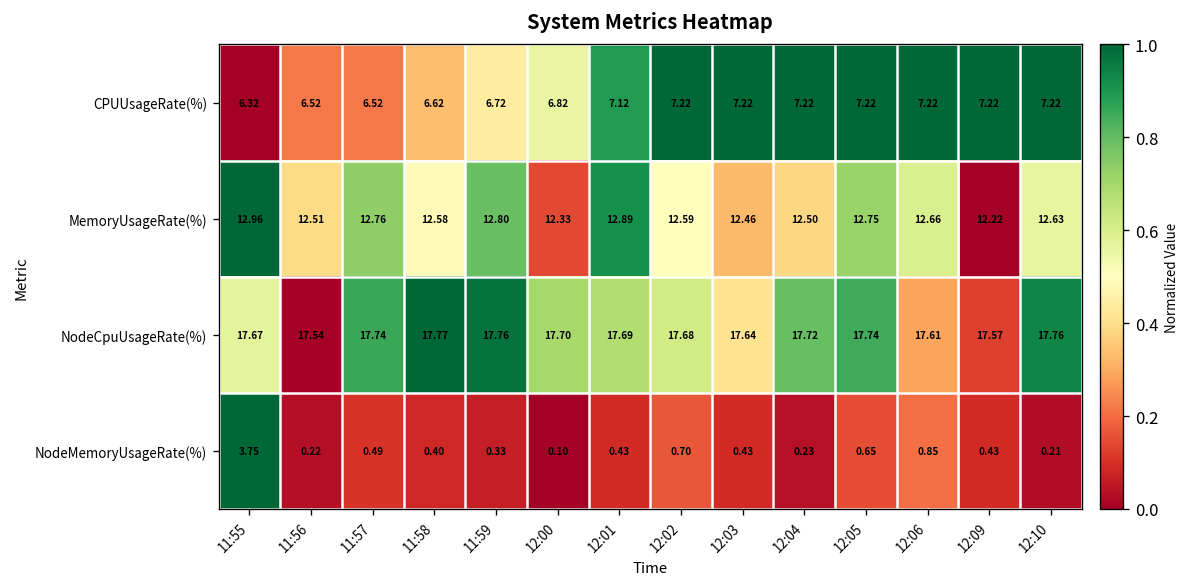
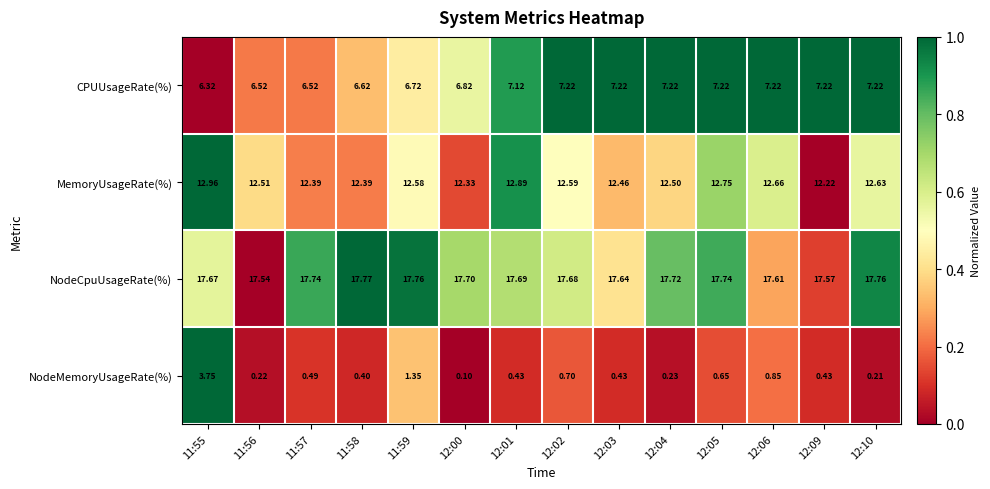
MemoryUsageRate(%), 11:57: 12.76 -> 12.39
MemoryUsageRate(%), 11:58: 12.58 -> 12.39
MemoryUsageRate(%), 11:59: 12.80 -> 12.58
NodeMemoryUsageRate(%), 11:59: 0.33 -> 1.35
